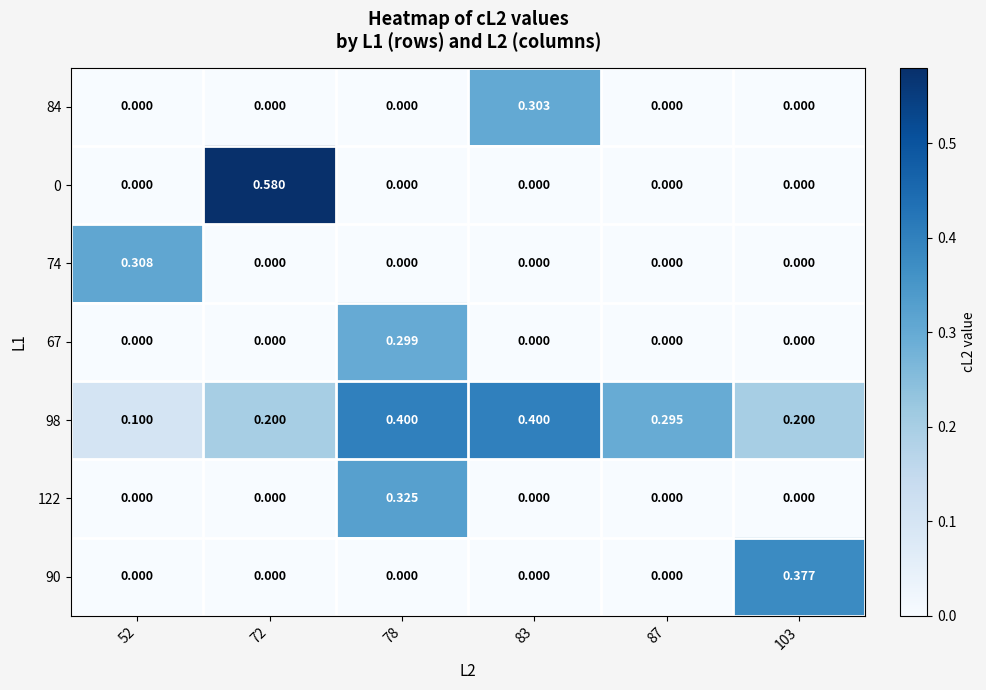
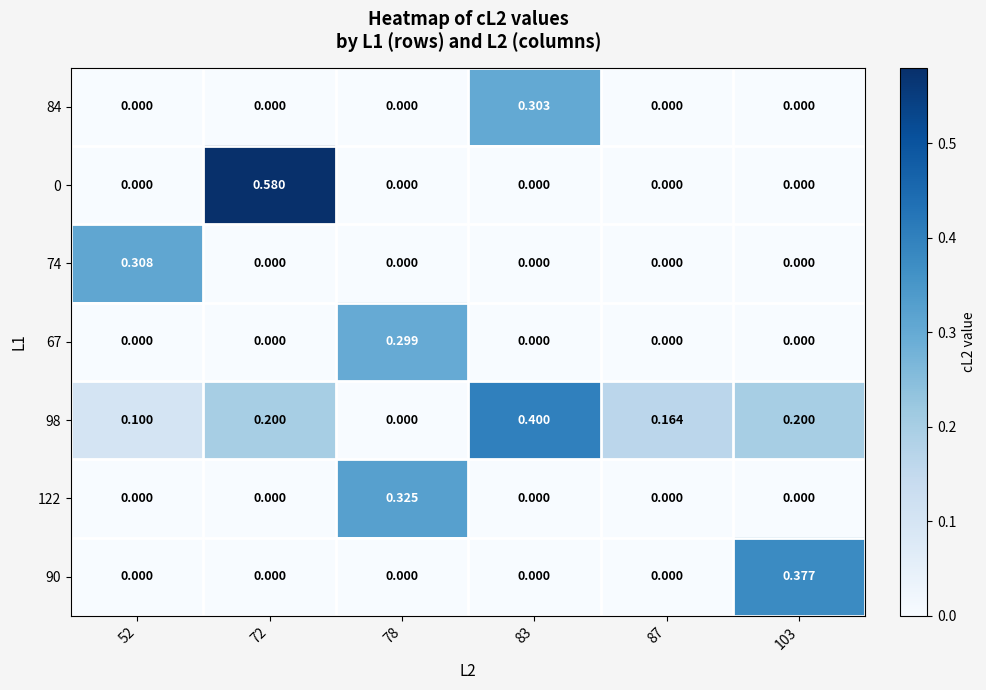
98, 78: 0.400 -> 0.000
98, 87: 0.295 -> 0.164
